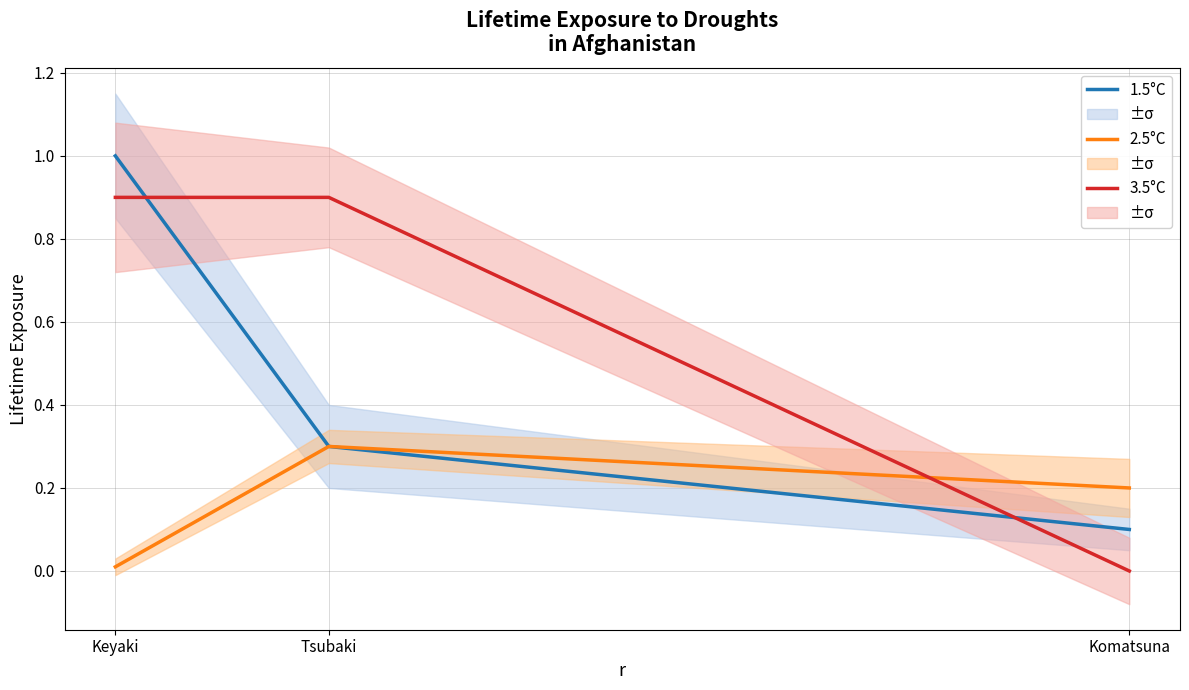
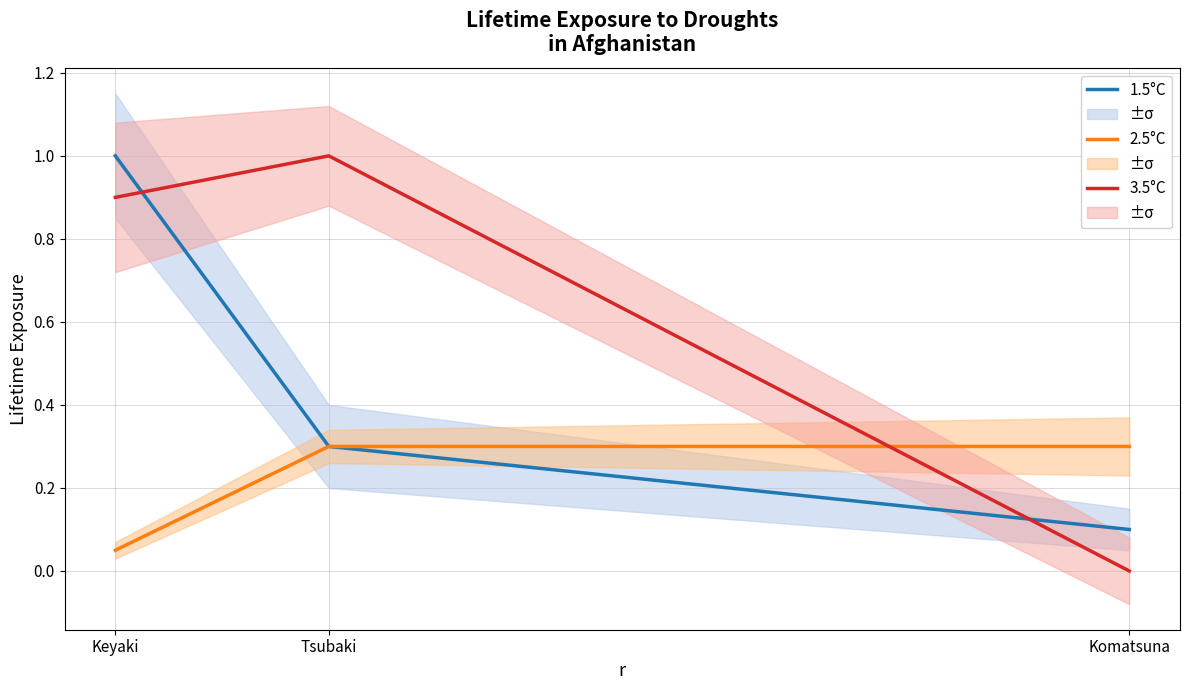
2.5°C, Keyaki: 0.01 -> 0.05
3.5°C, Tsubaki: 0.9 -> 1.0
2.5°C, Komatsuna: 0.2 -> 0.3
